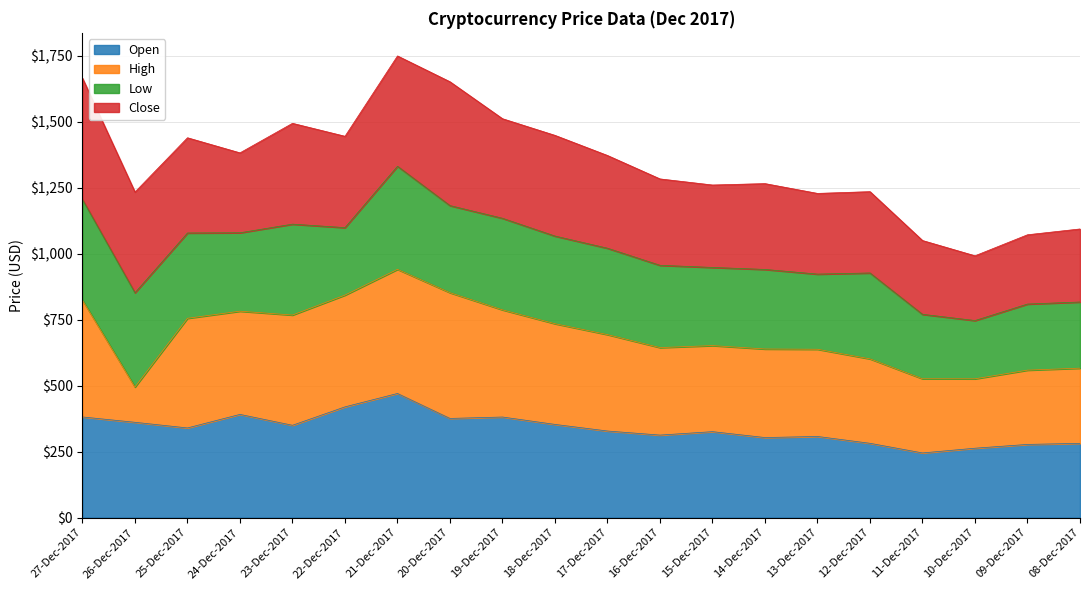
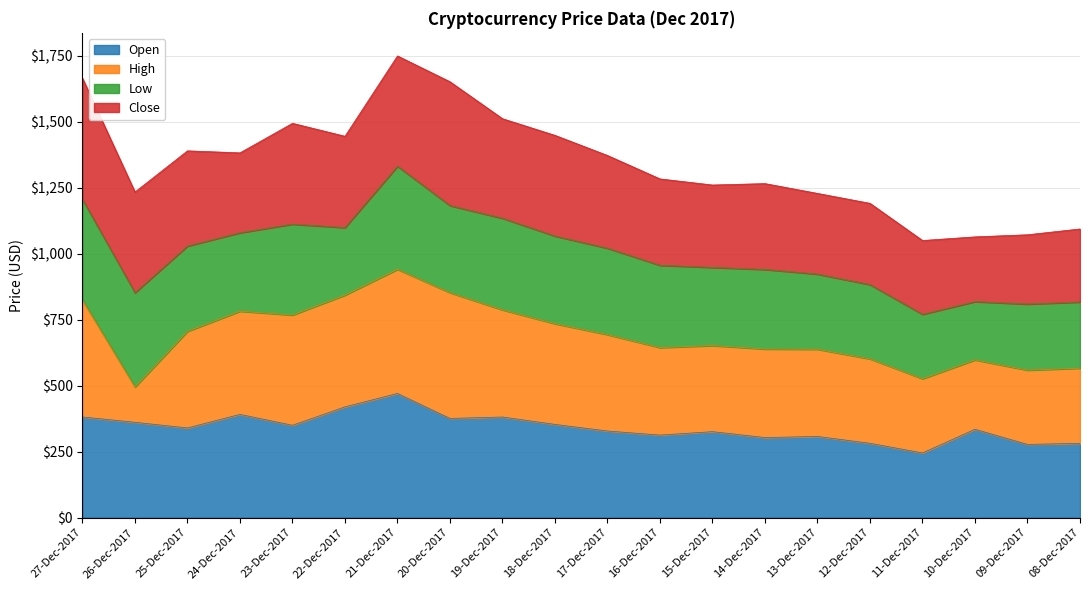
High, 25-Dec-2017: $420 -> $370
Low, 12-Dec-2017: $330 -> $280
Open, 10-Dec-2017: $260 -> $330
